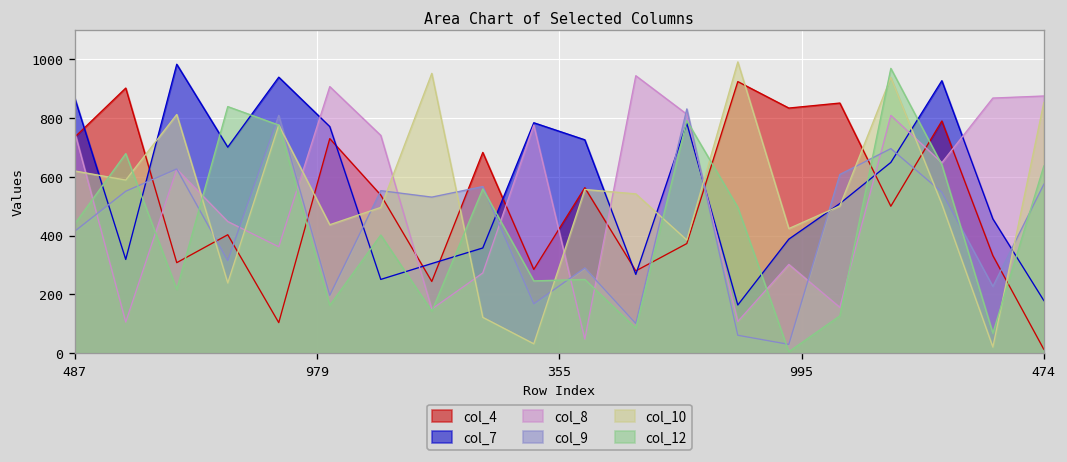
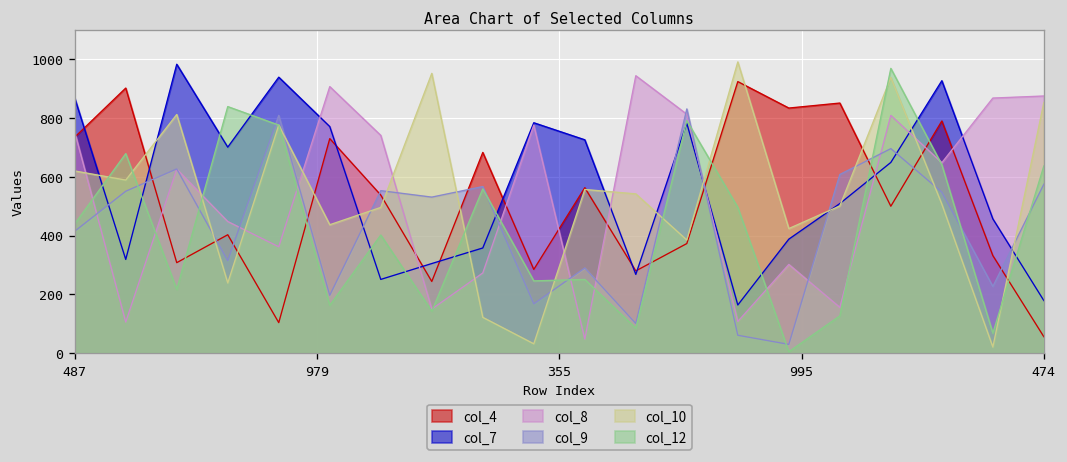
col_4, 474: 10 -> 60
